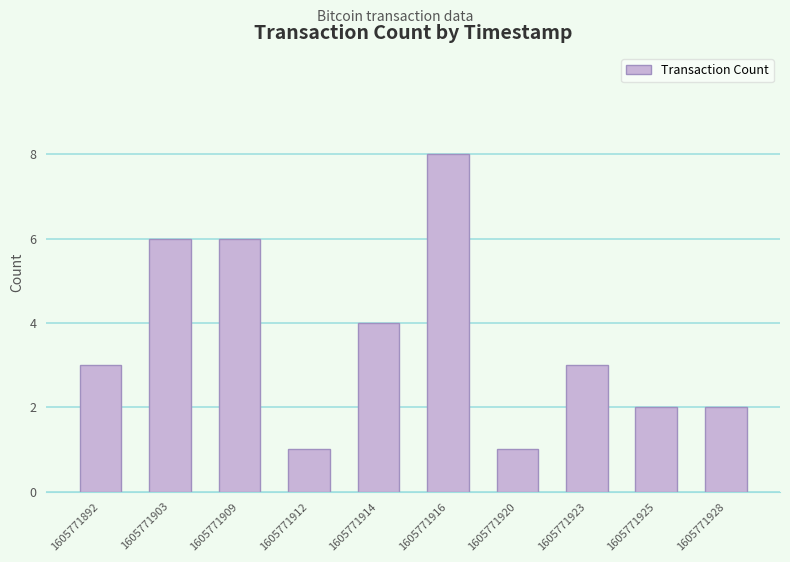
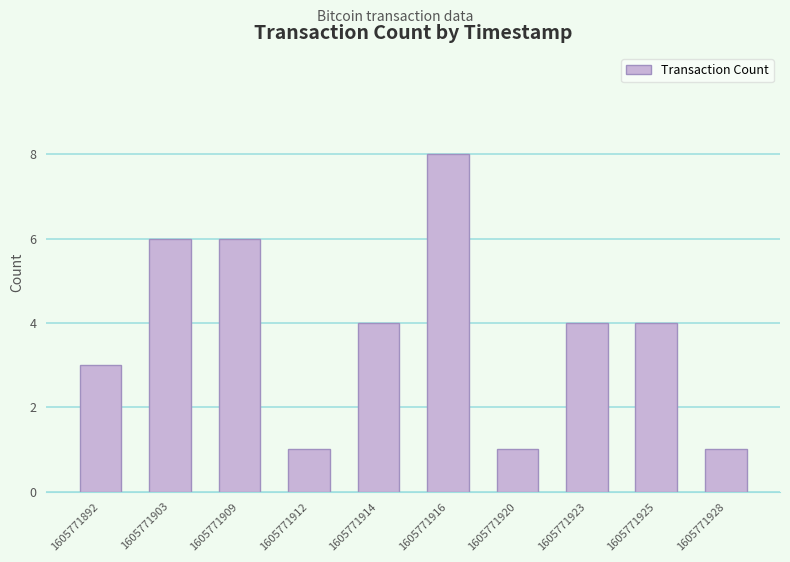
1605771923: 3 -> 4
1605771925: 2 -> 4
1605771928: 2 -> 1
